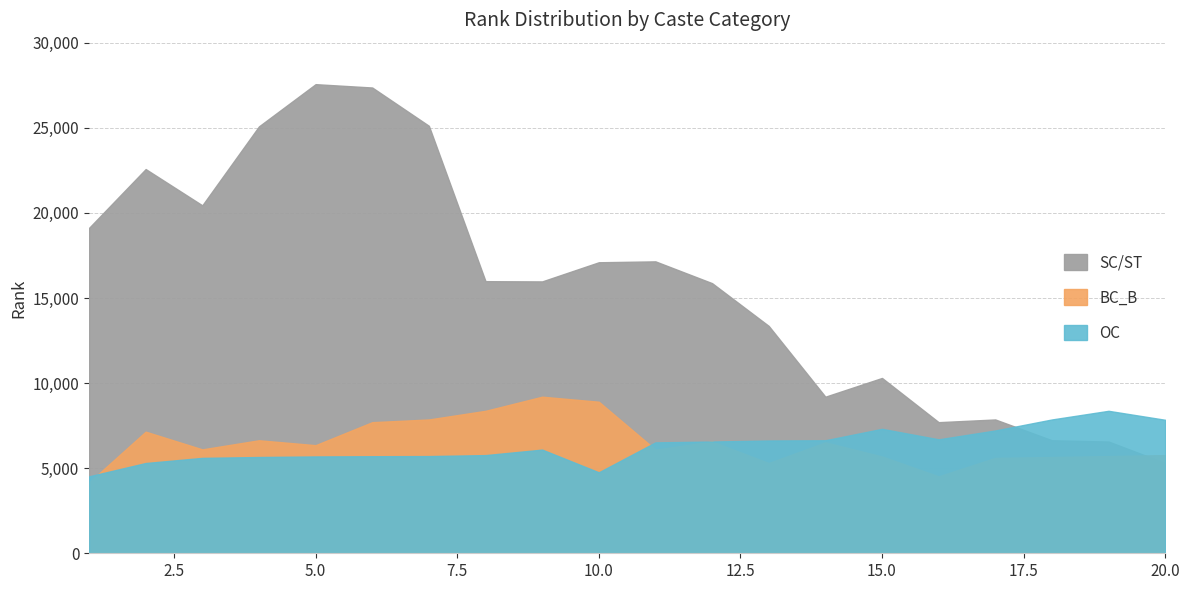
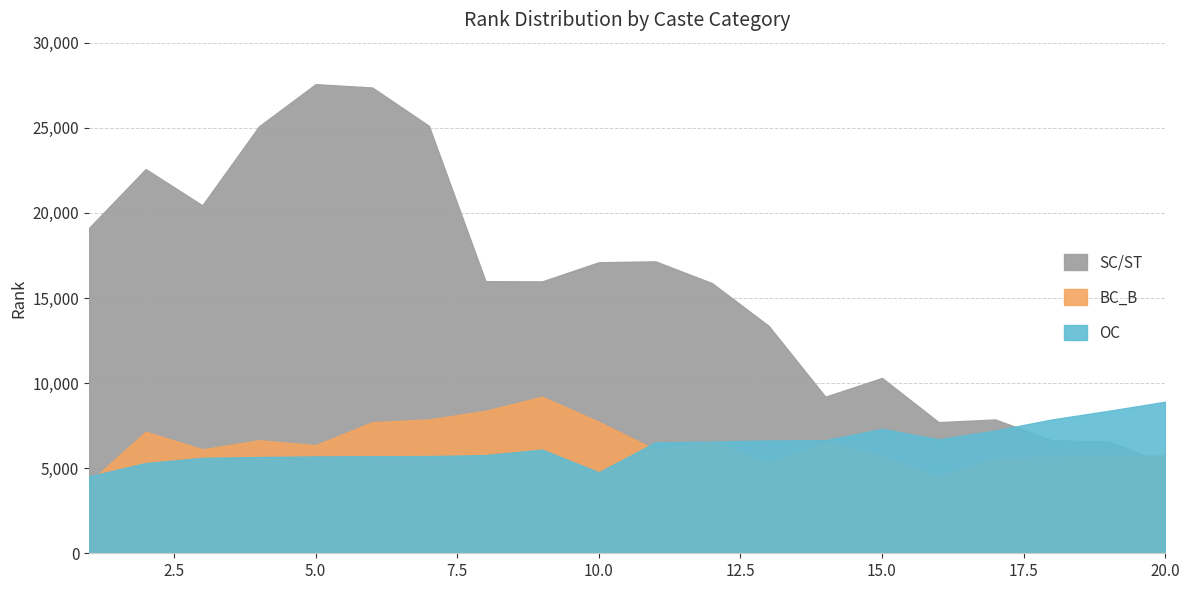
BC_B, 10.0: 8,900 -> 7,700
OC, 20.0: 7,800 -> 8,900
